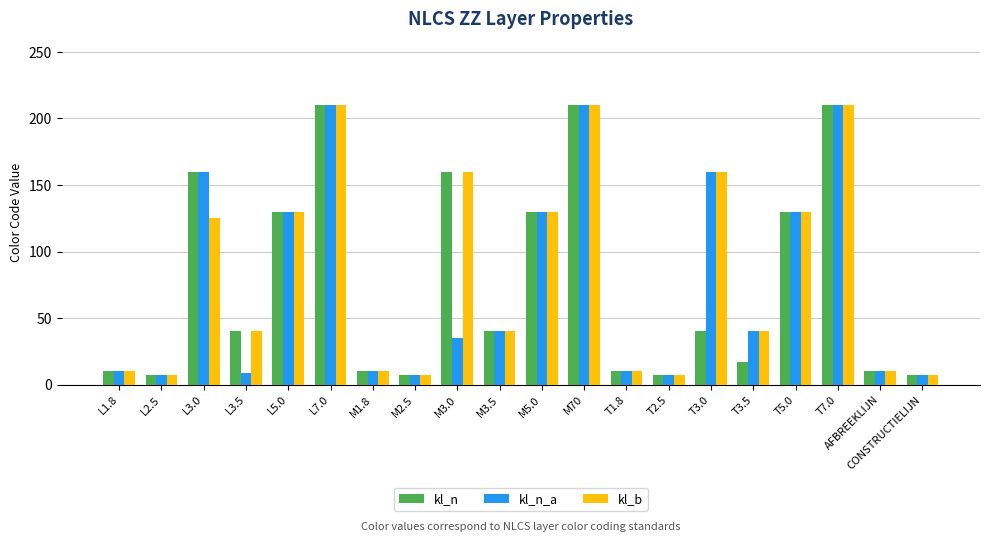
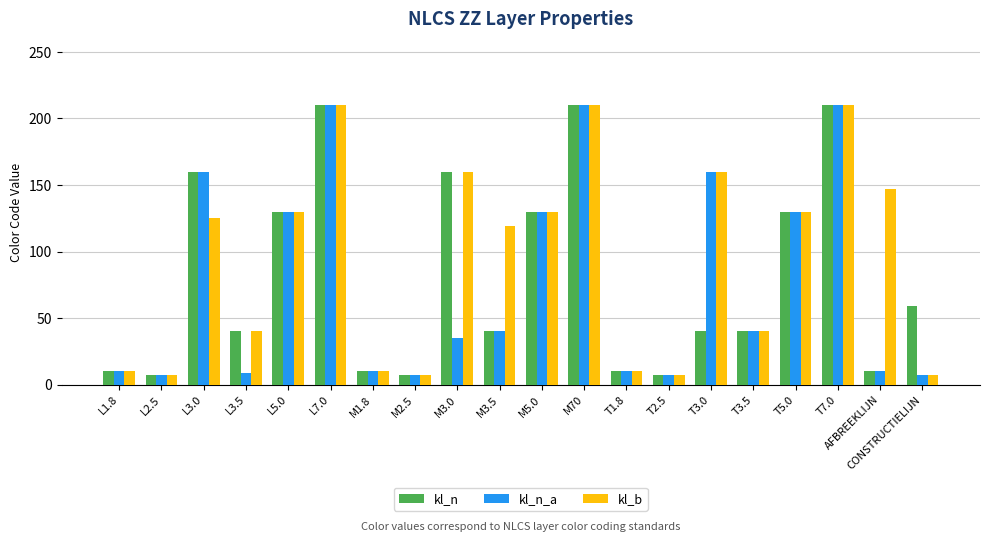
kl_b, M3.5: 40 -> 119
kl_n, T3.5: 17 -> 40
kl_b, AFBREEKLIJN: 10 -> 147
kl_n, CONSTRUCTIELIJN: 7 -> 59
